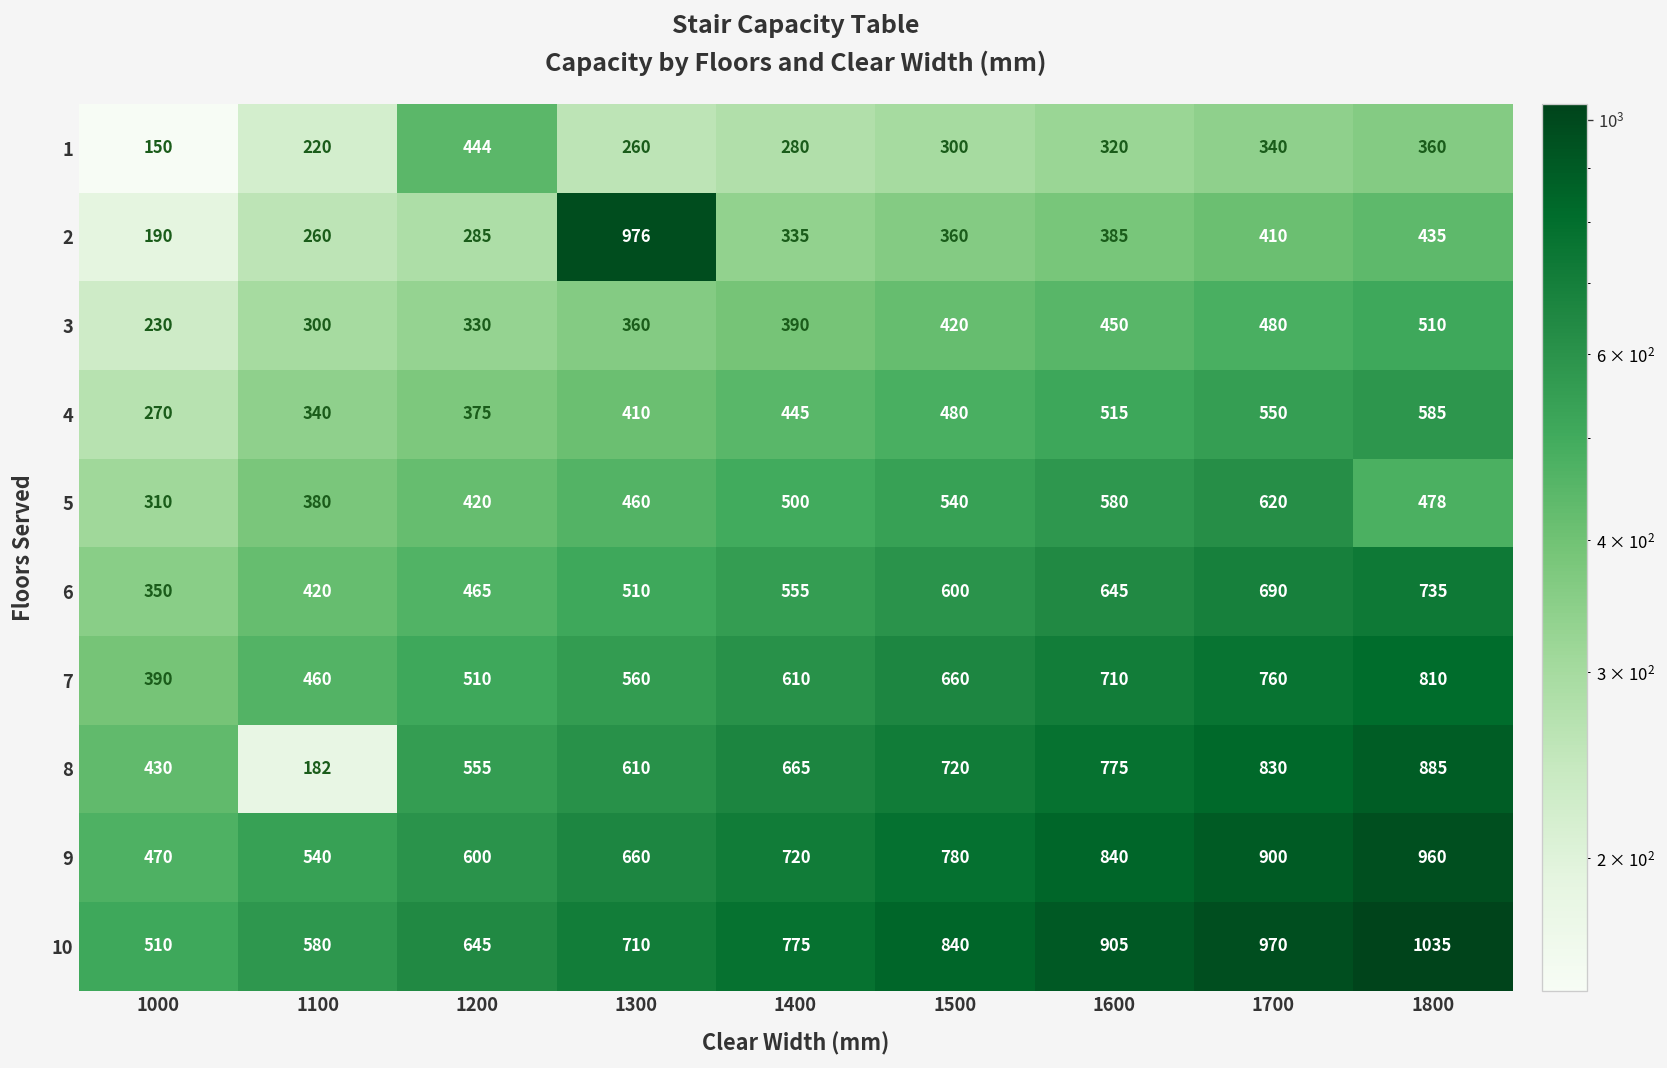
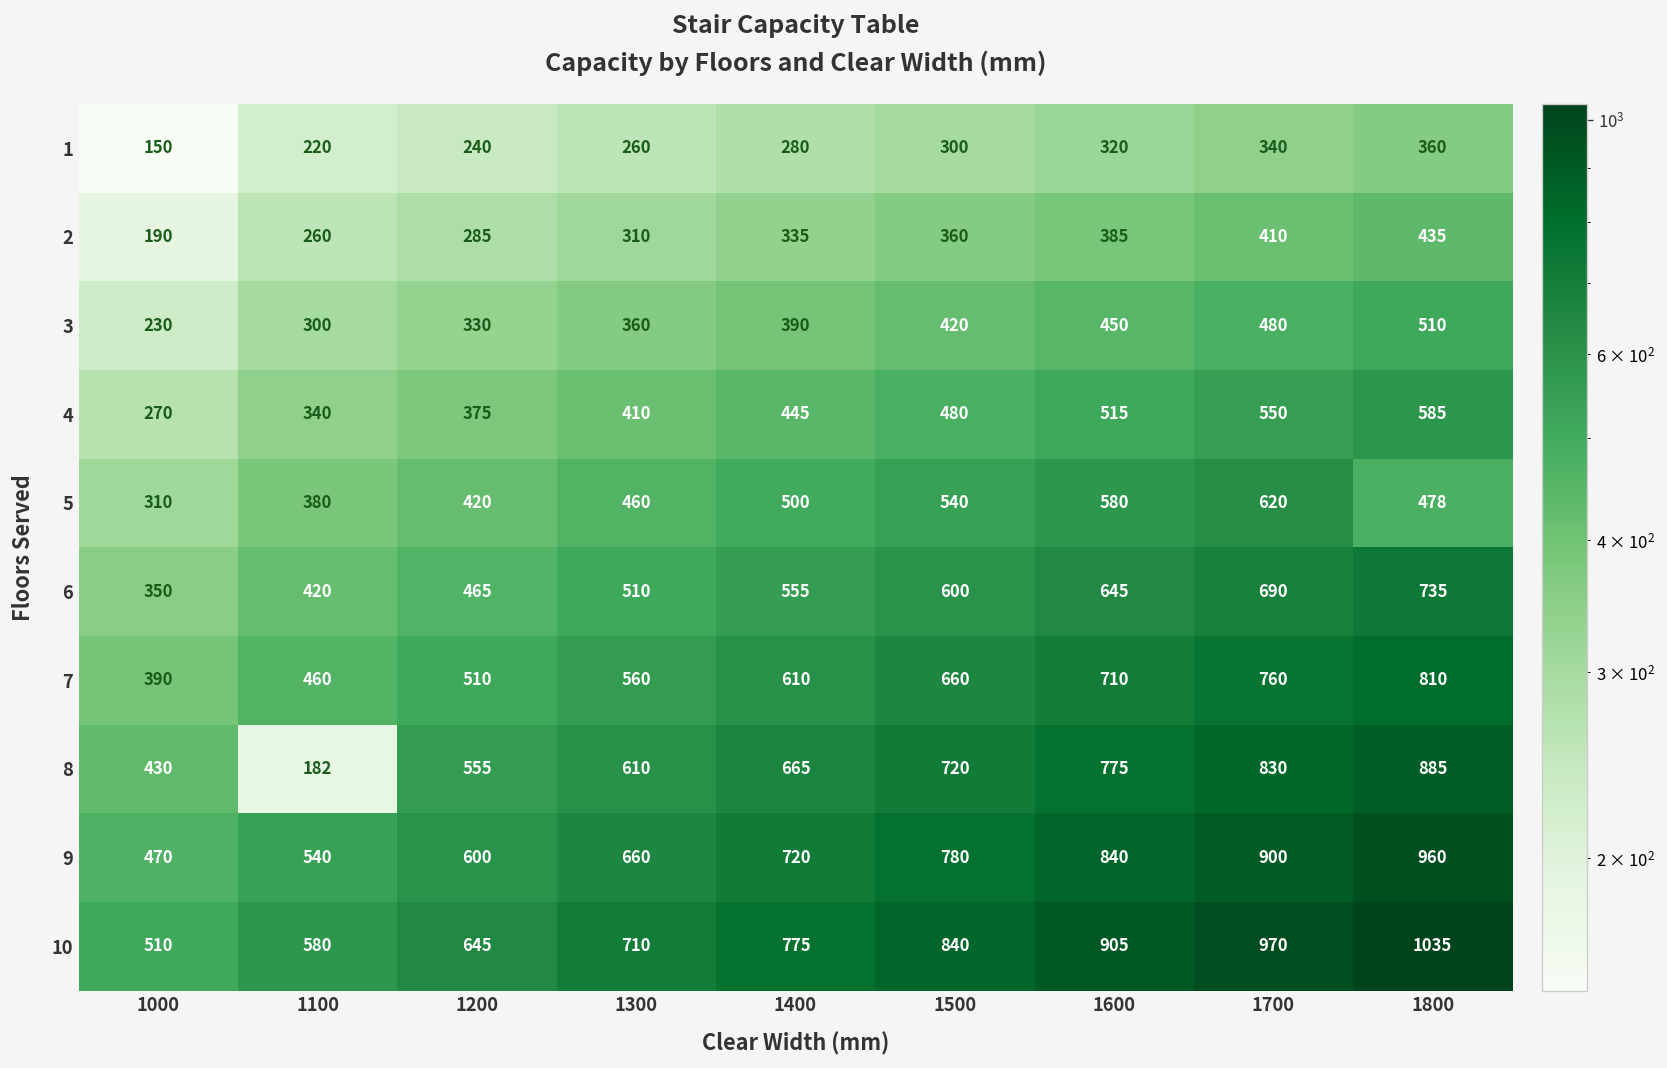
1, 1200: 444 -> 240
2, 1300: 976 -> 310
